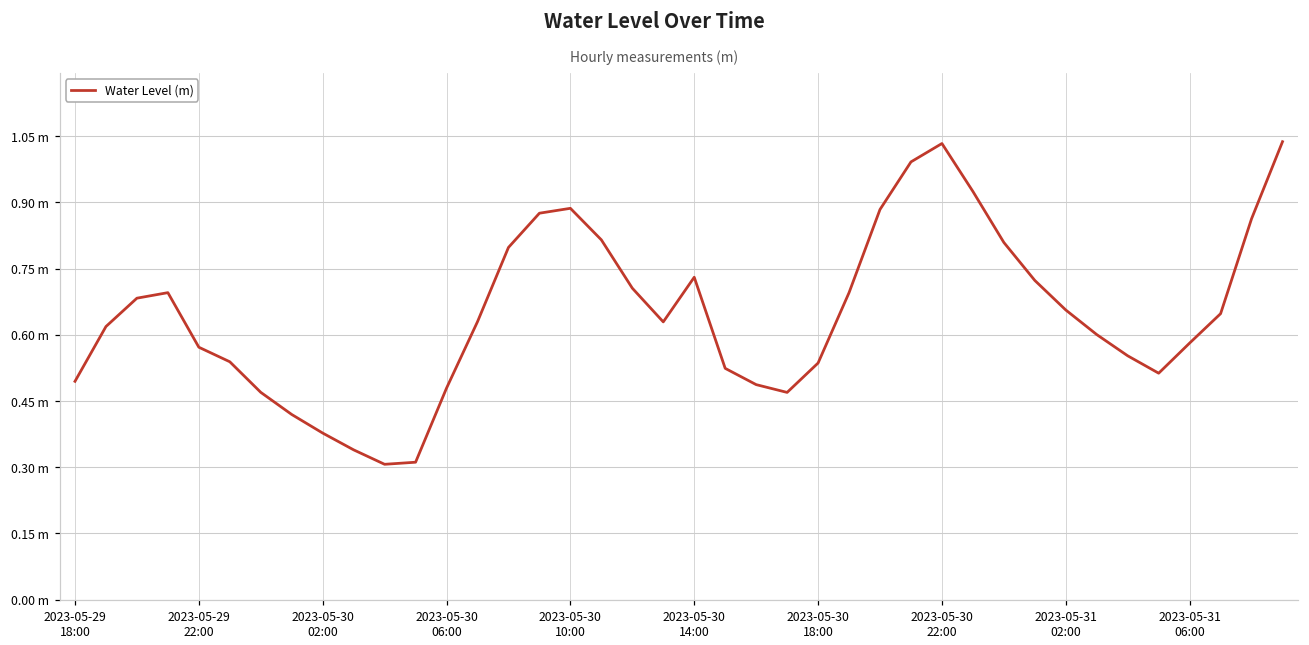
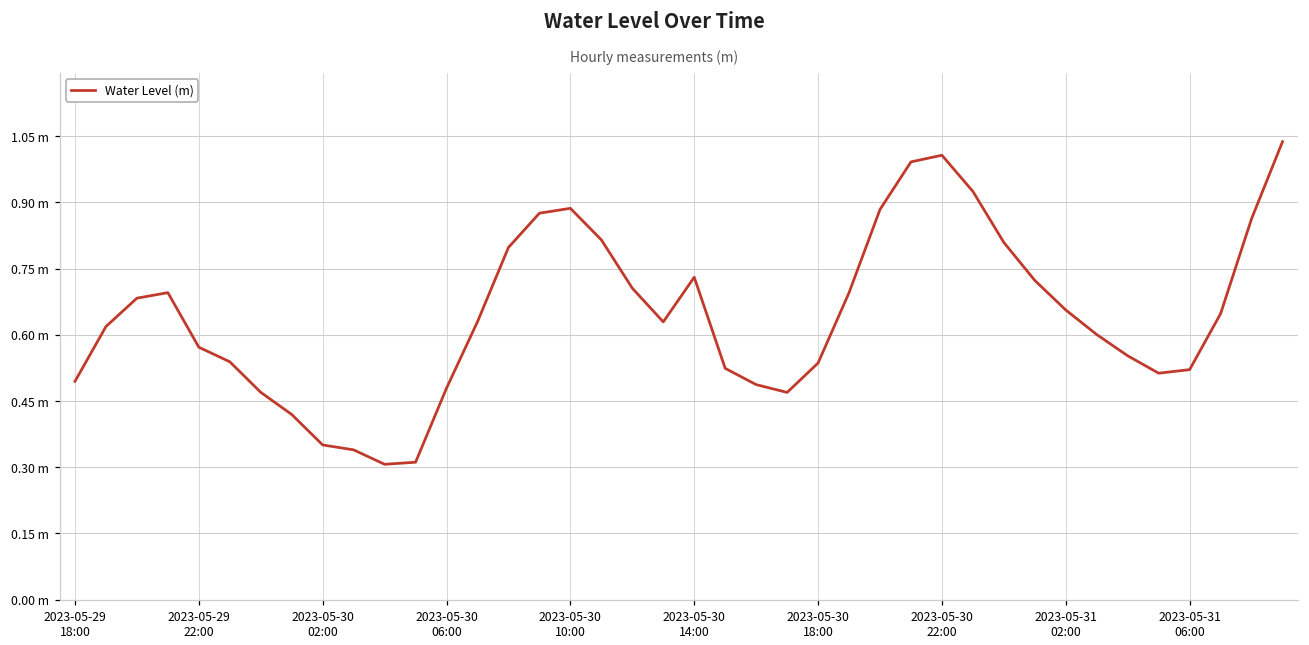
2023-05-30 02:00: 0.38 m -> 0.35 m
2023-05-30 22:00: 1.03 m -> 1.01 m
2023-05-31 06:00: 0.58 m -> 0.52 m
